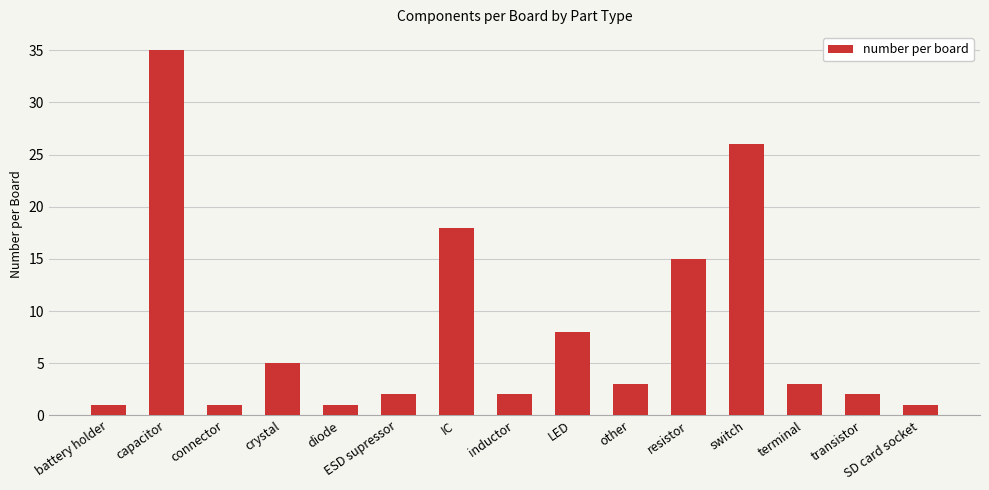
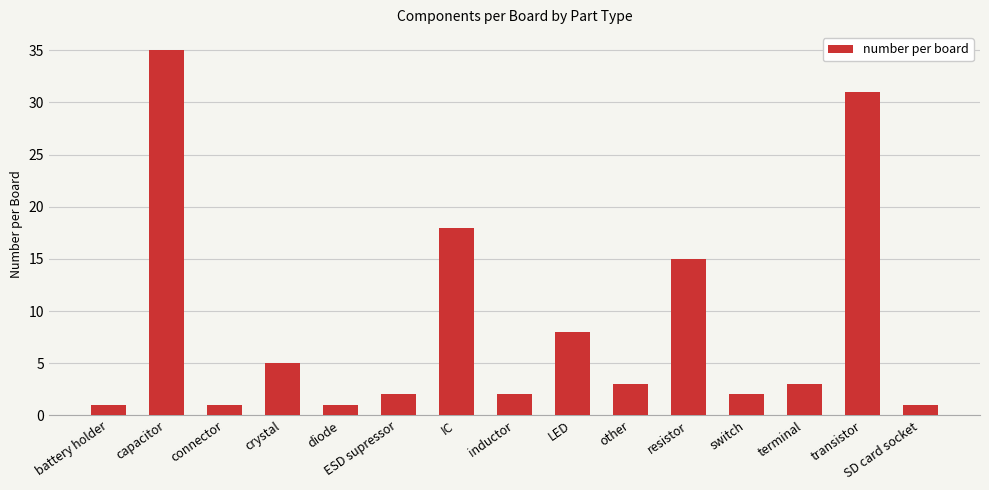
switch: 26 -> 2
transistor: 2 -> 31
